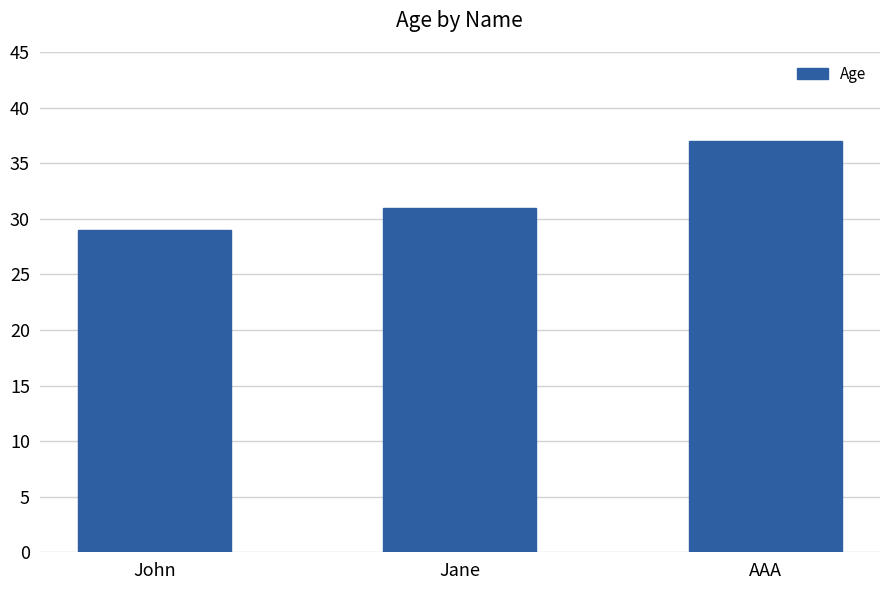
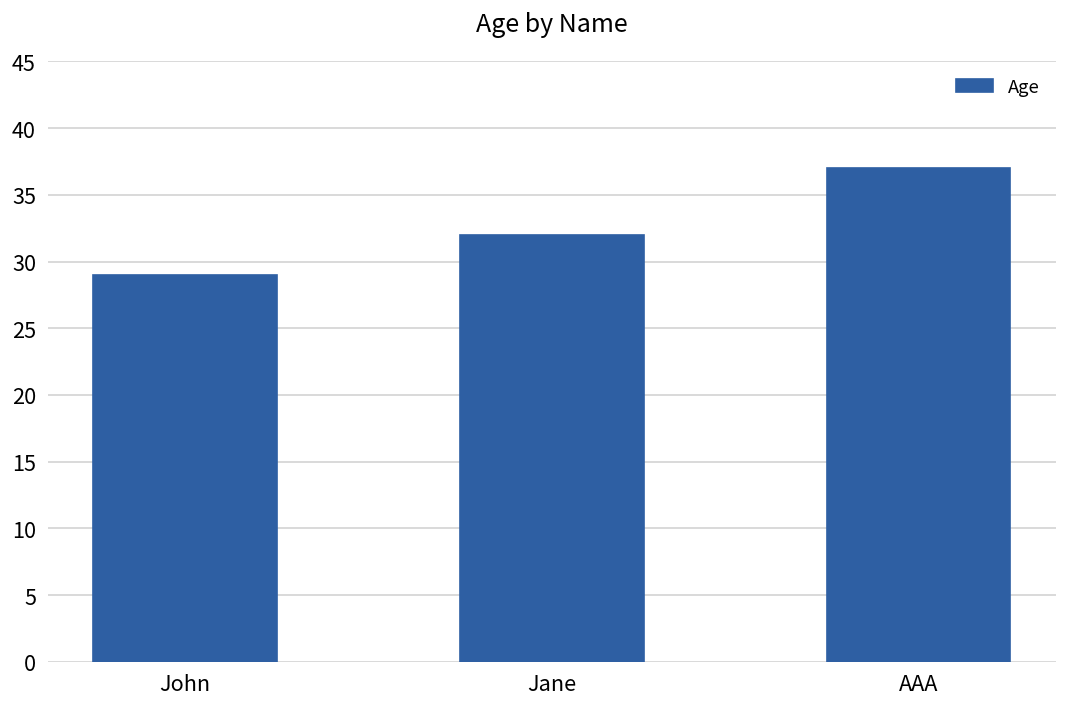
Jane: 31 -> 32
